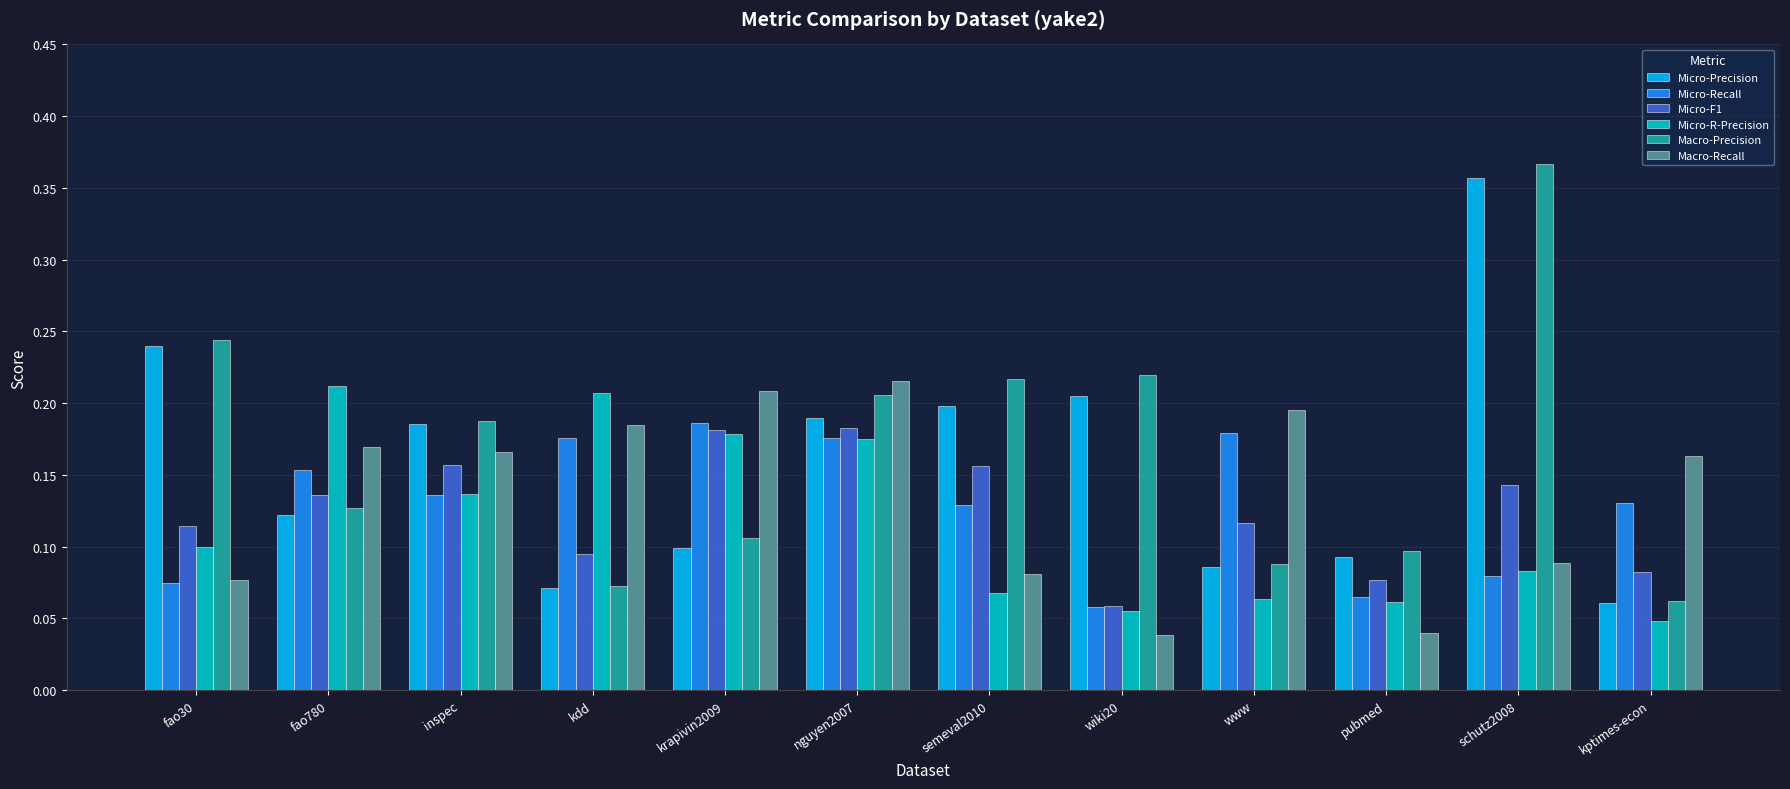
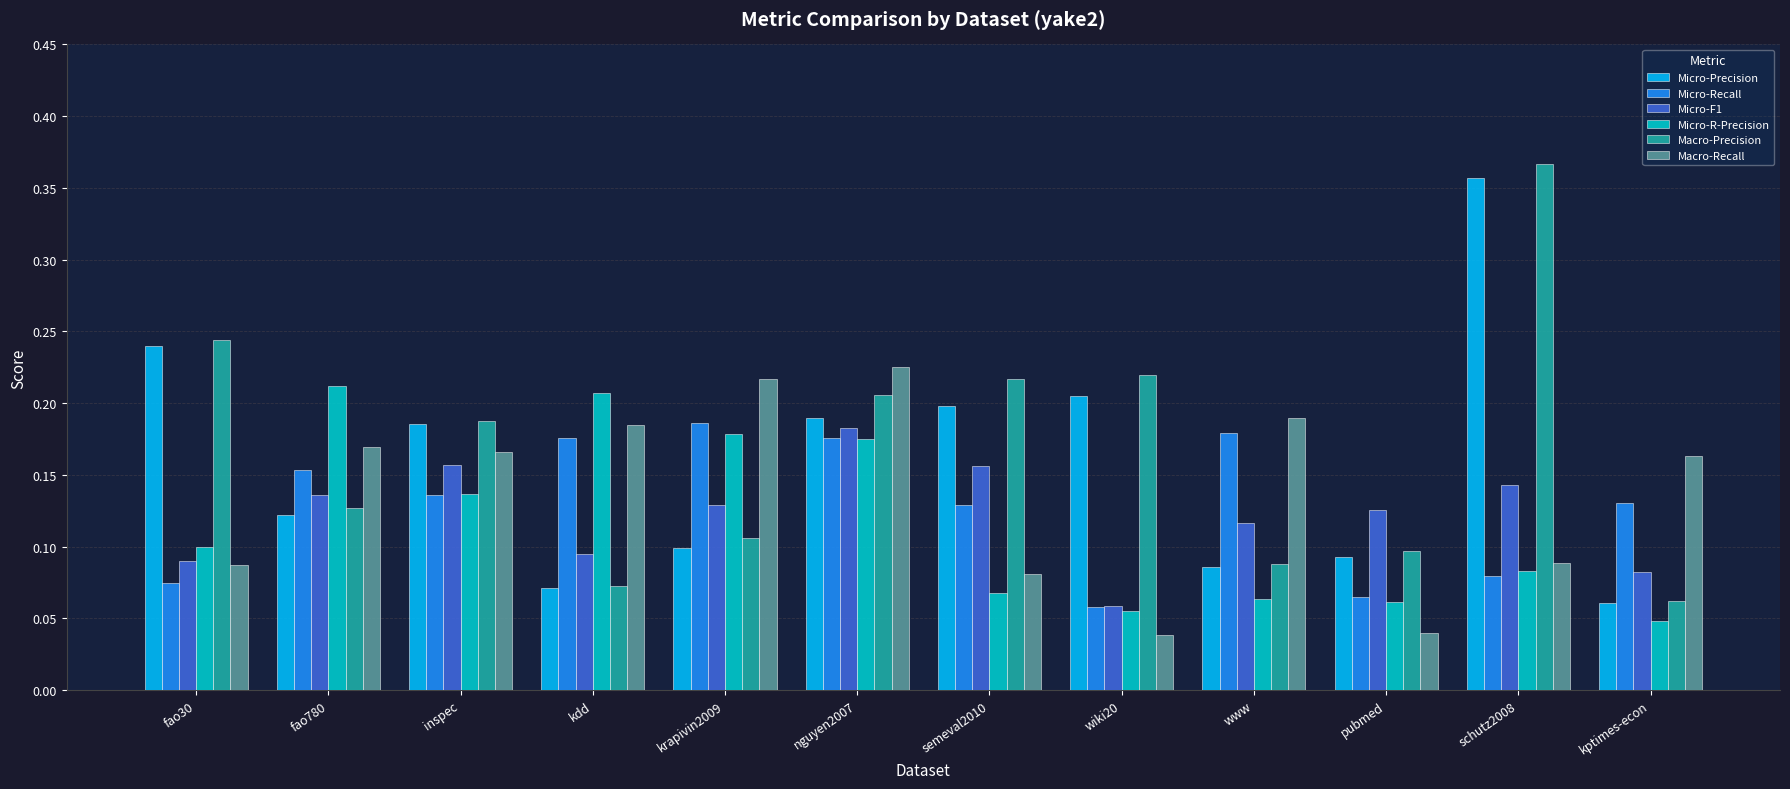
Micro-F1, fao30: 0.114 -> 0.090
Macro-Recall, fao30: 0.077 -> 0.087
Micro-F1, krapivin2009: 0.181 -> 0.129
Macro-Recall, krapivin2009: 0.208 -> 0.217
Macro-Recall, nguyen2007: 0.215 -> 0.225
Macro-Recall, www: 0.195 -> 0.190
Micro-F1, pubmed: 0.077 -> 0.125
